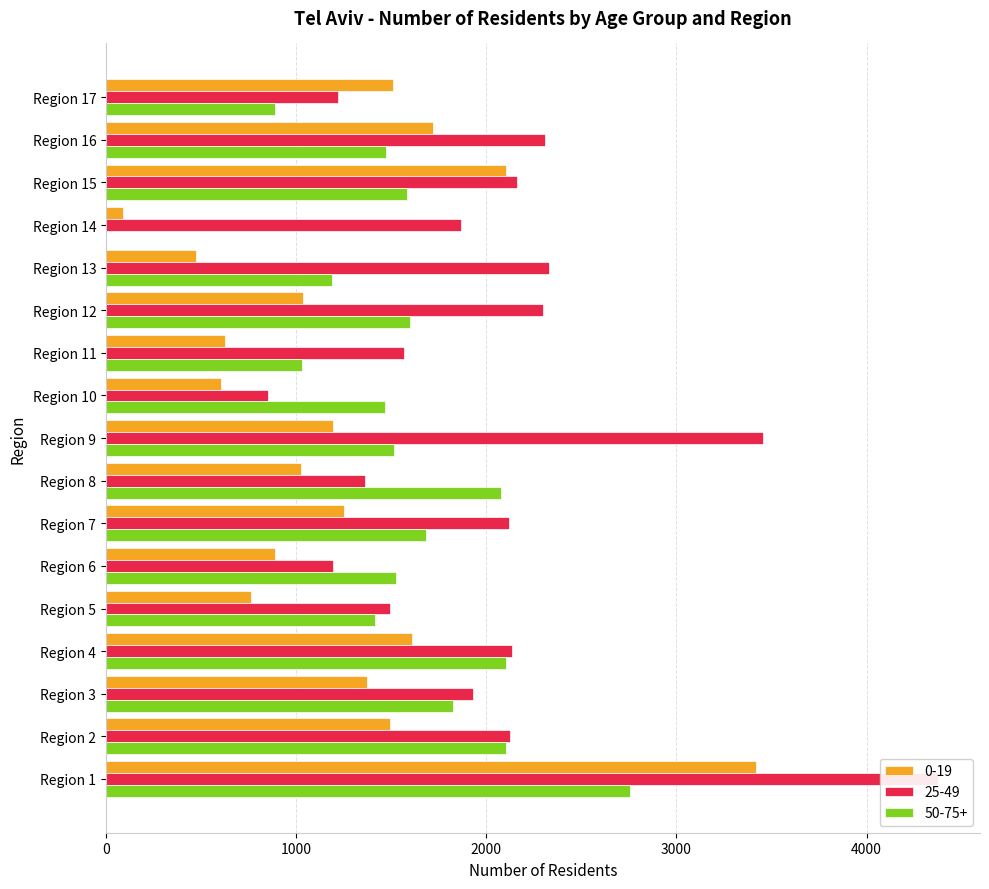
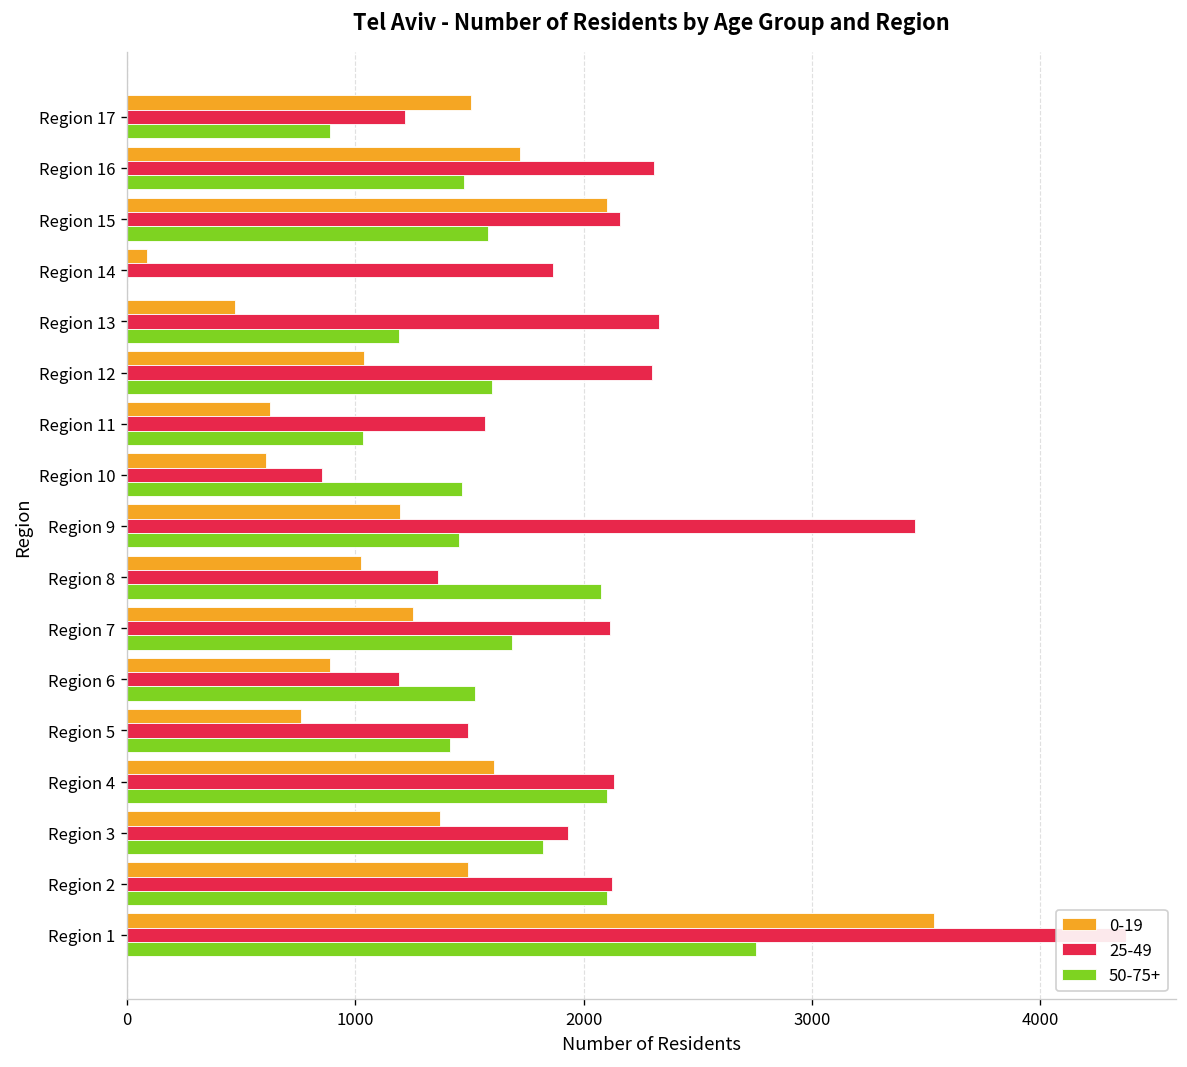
50-75+, Region 9: 1510 -> 1450
0-19, Region 1: 3420 -> 3540
